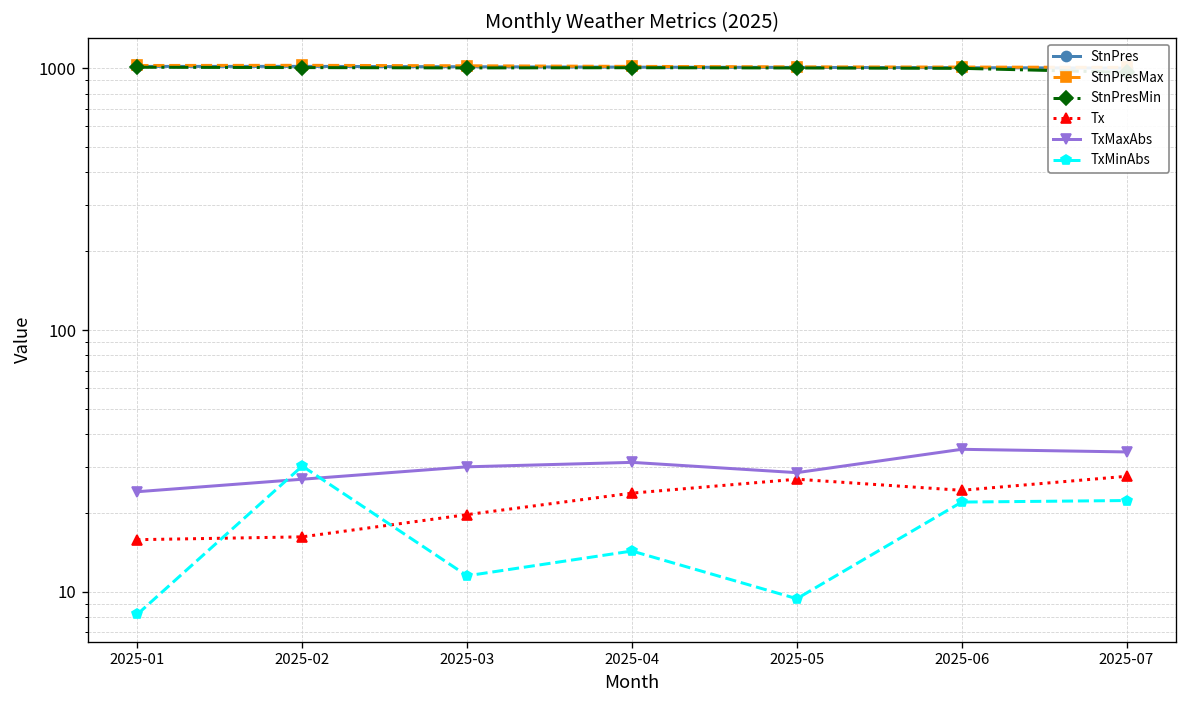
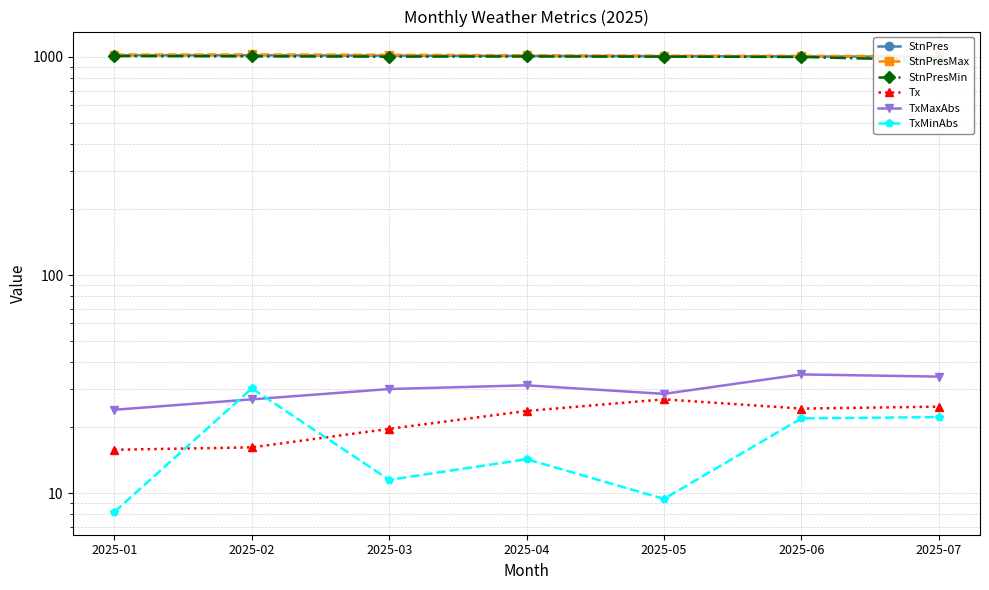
Tx, 2025-07: 28 -> 25
